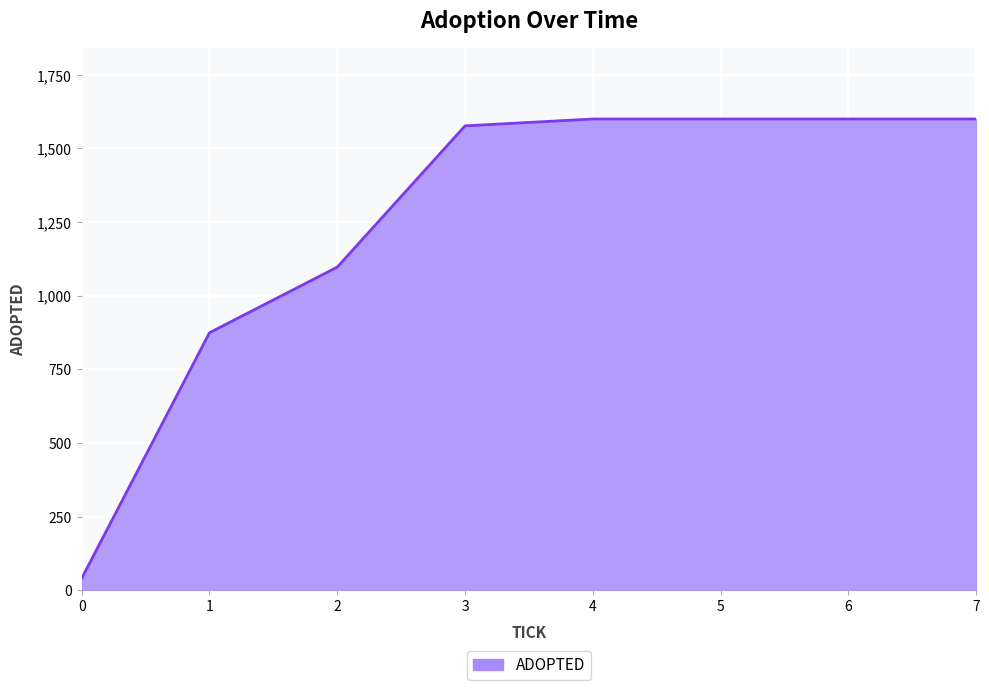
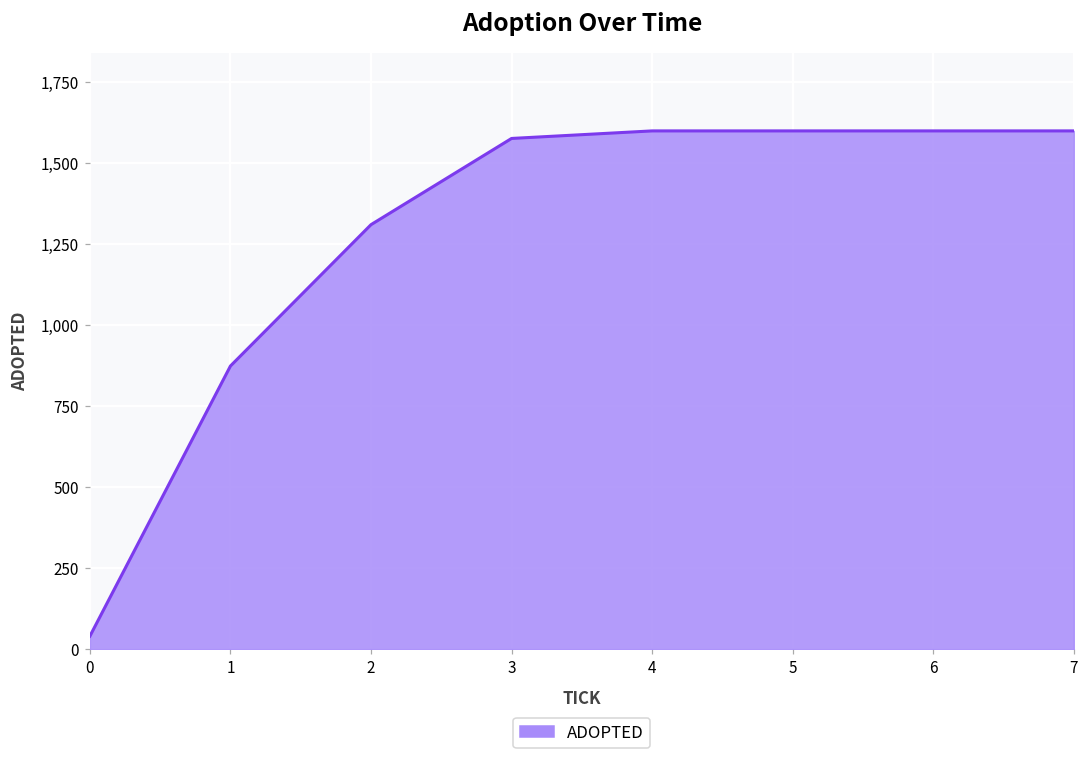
2: 1,100 -> 1,310
